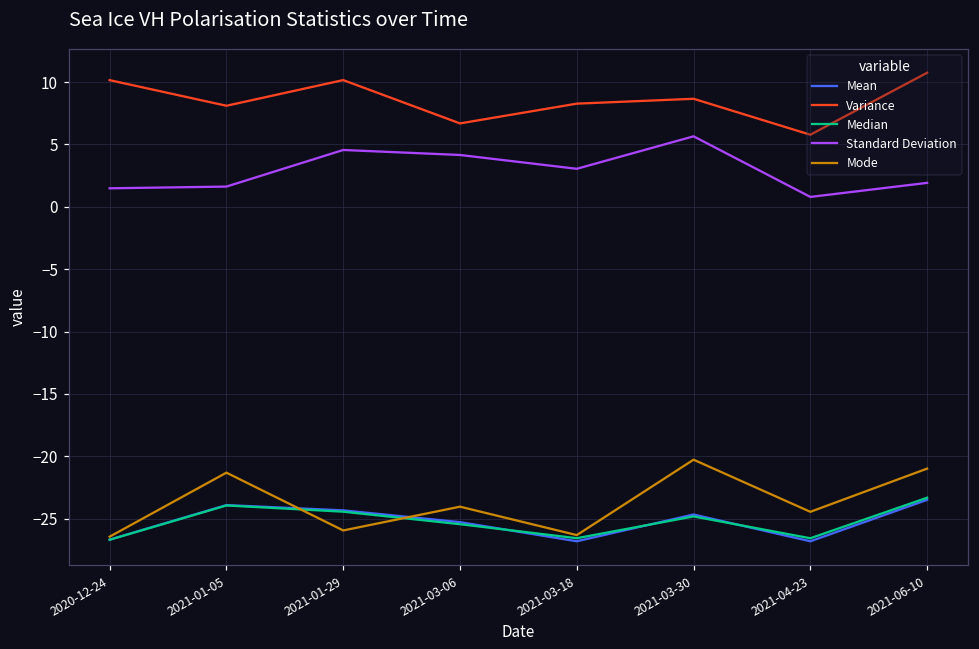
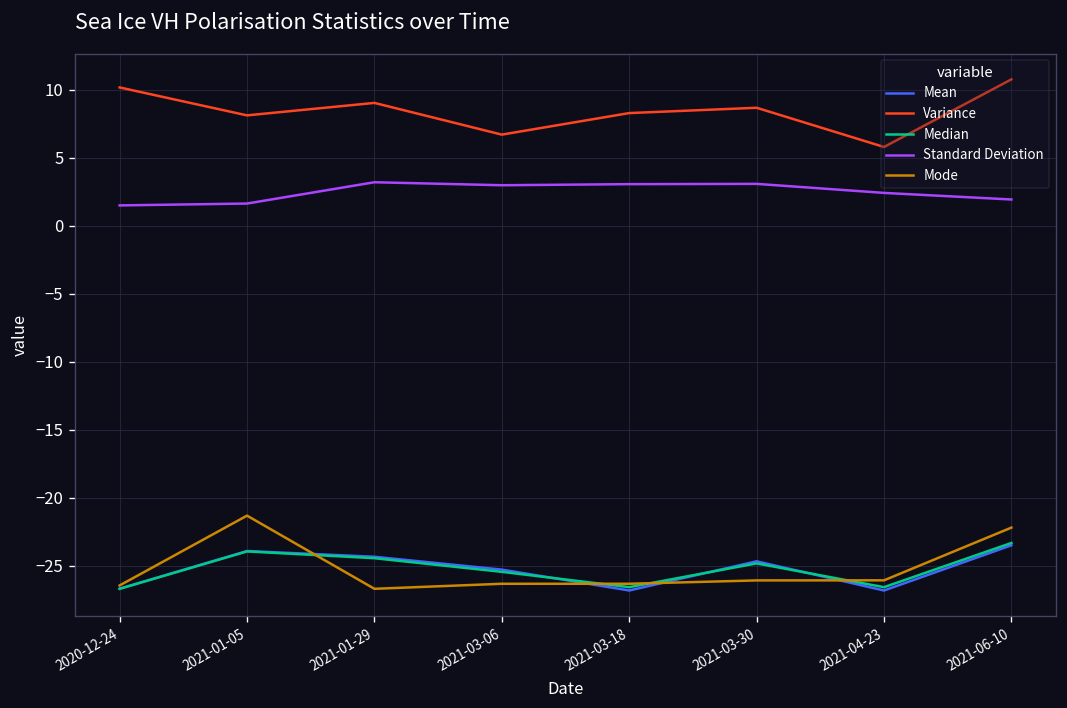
Variance, 2021-01-29: 10.2 -> 9.0
Standard Deviation, 2021-01-29: 4.6 -> 3.2
Mode, 2021-01-29: -25.9 -> -26.7
Standard Deviation, 2021-03-06: 4.2 -> 3.0
Mode, 2021-03-06: -24.0 -> -26.3
Standard Deviation, 2021-03-30: 5.7 -> 3.1
Mode, 2021-03-30: -20.3 -> -26.1
Standard Deviation, 2021-04-23: 0.8 -> 2.4
Mode, 2021-04-23: -24.4 -> -26.1
Mode, 2021-06-10: -21.0 -> -22.2
